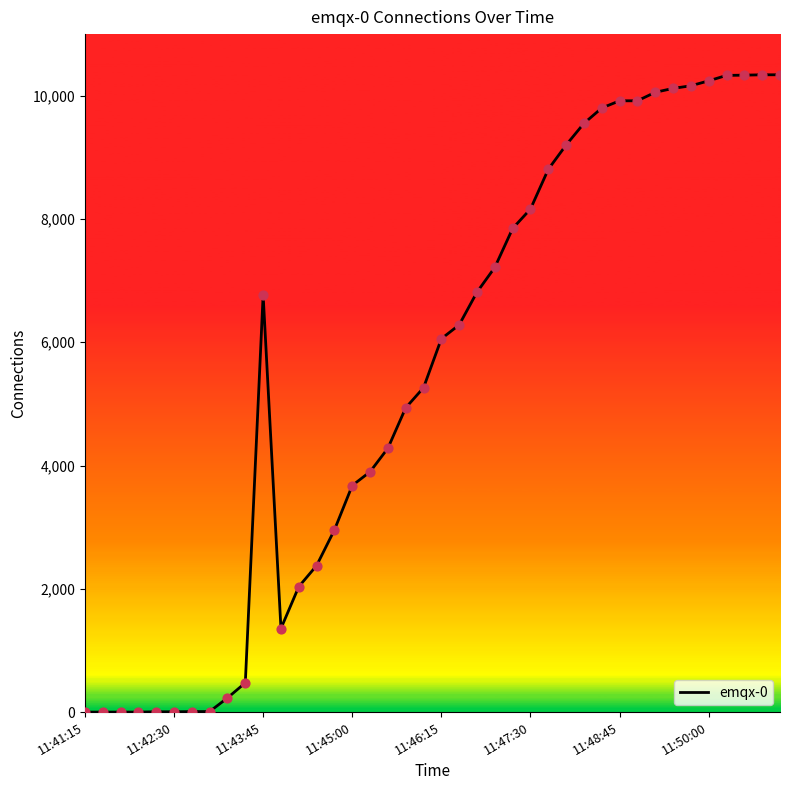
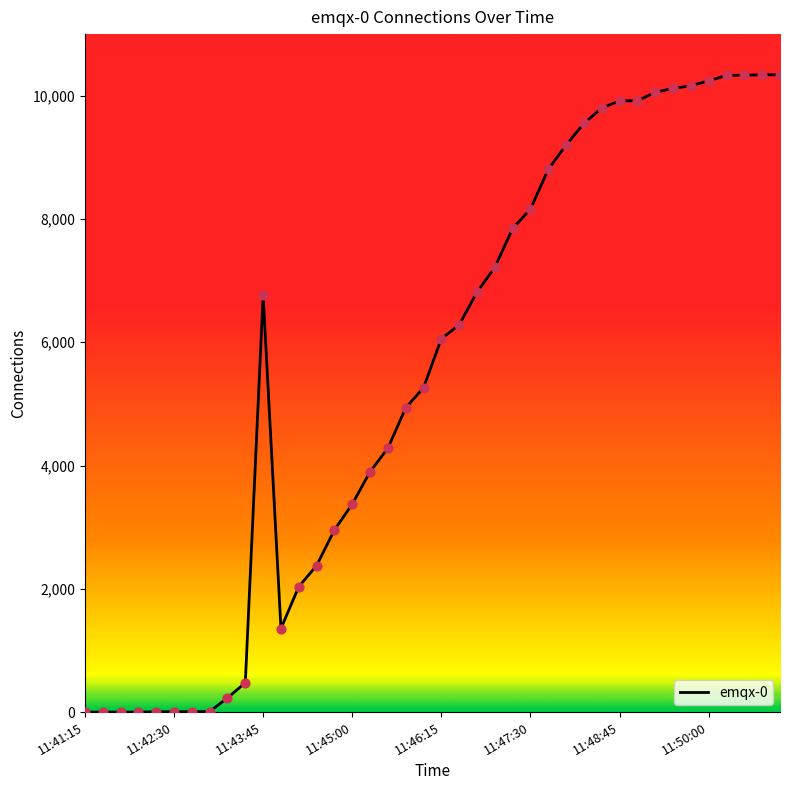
11:45:00: 3,700 -> 3,400
